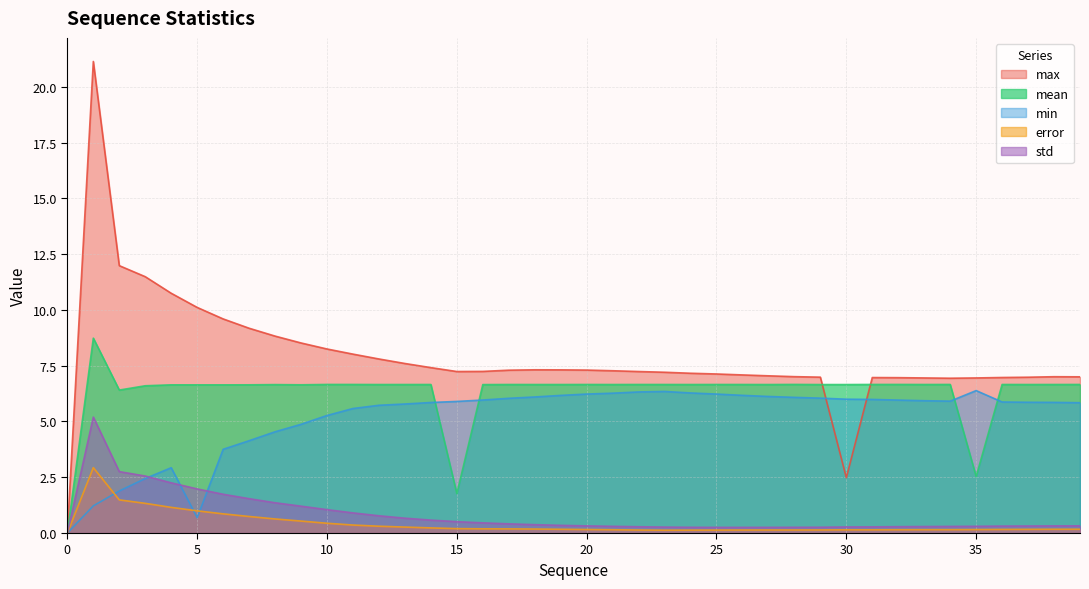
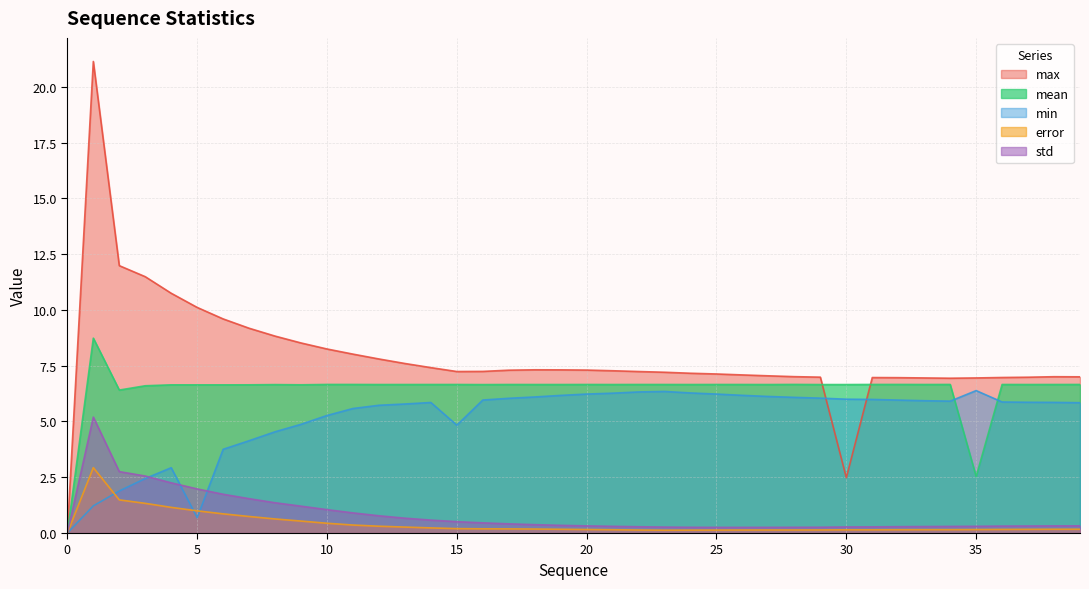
mean, 15: 1.8 -> 6.7
min, 15: 5.9 -> 4.8
